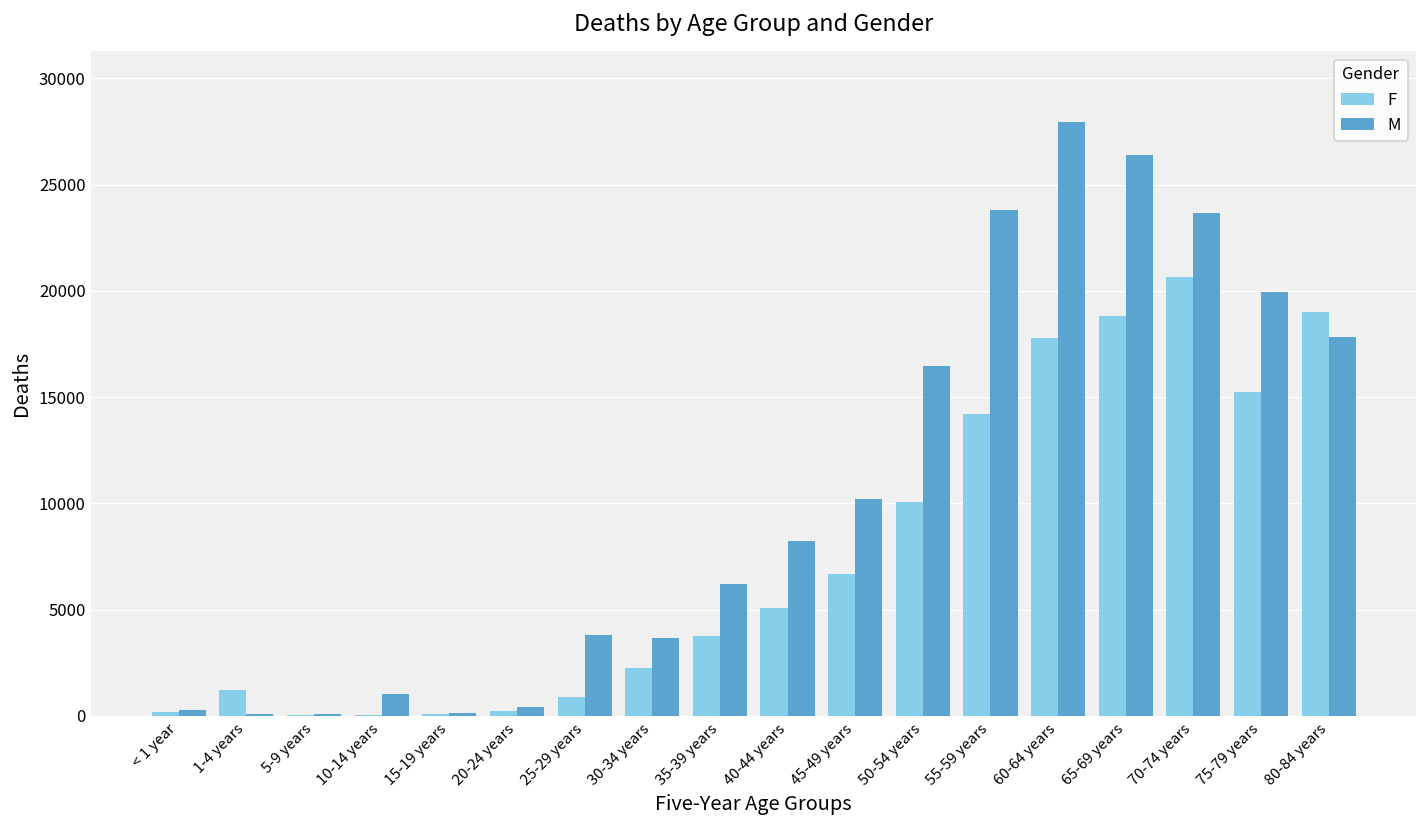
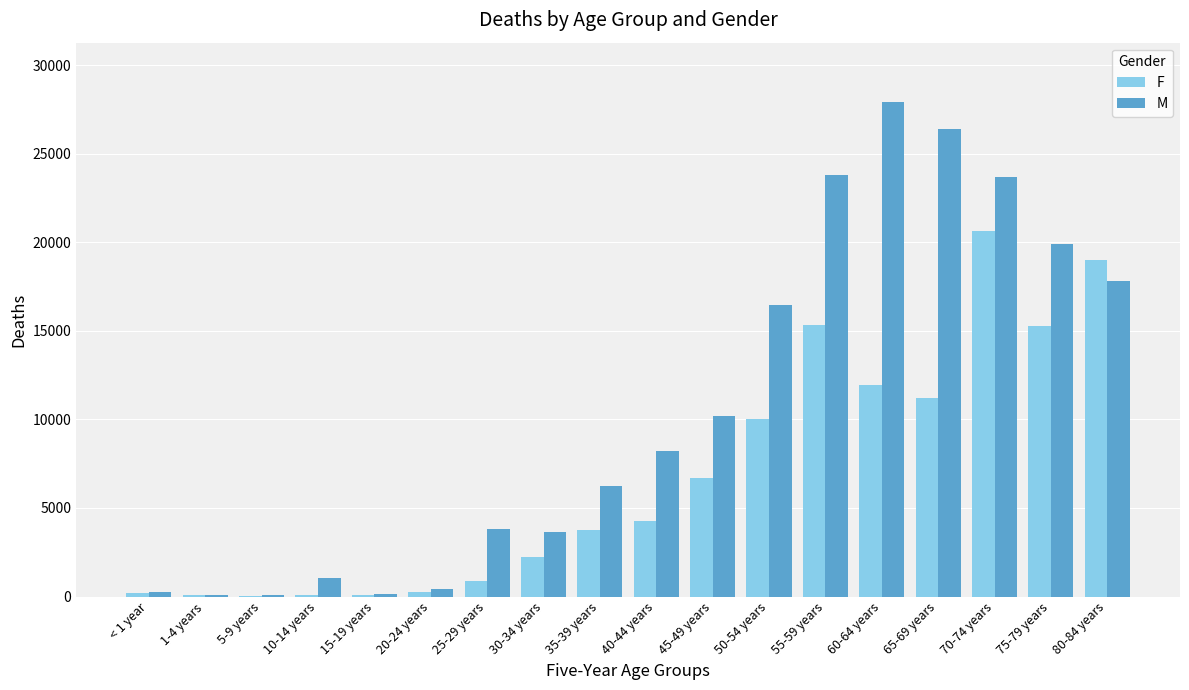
F, 1-4 years: 1200 -> 100
F, 40-44 years: 5100 -> 4300
F, 55-59 years: 14200 -> 15300
F, 60-64 years: 17800 -> 12000
F, 65-69 years: 18800 -> 11200
